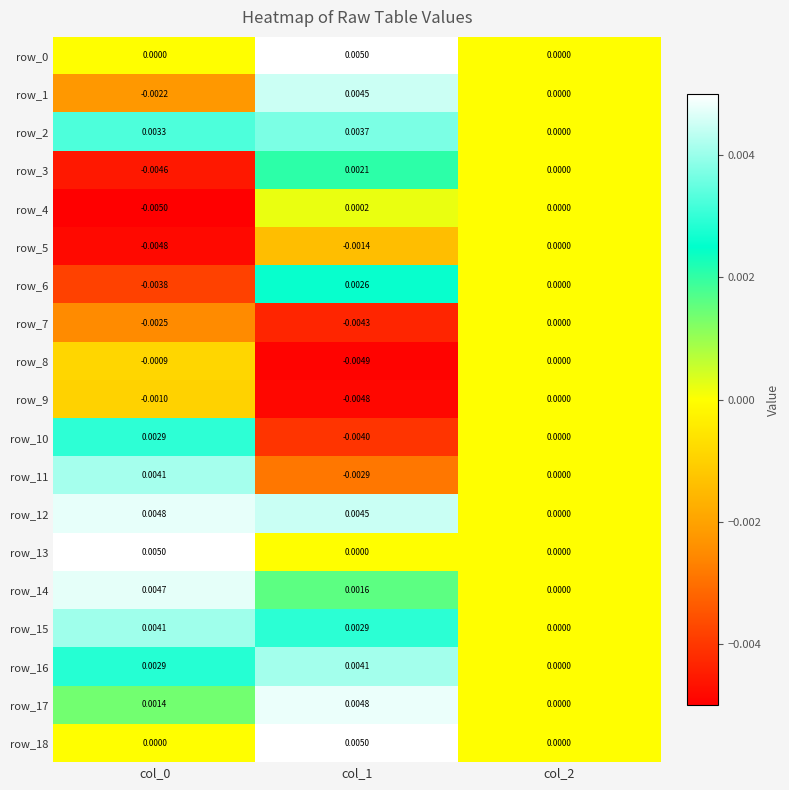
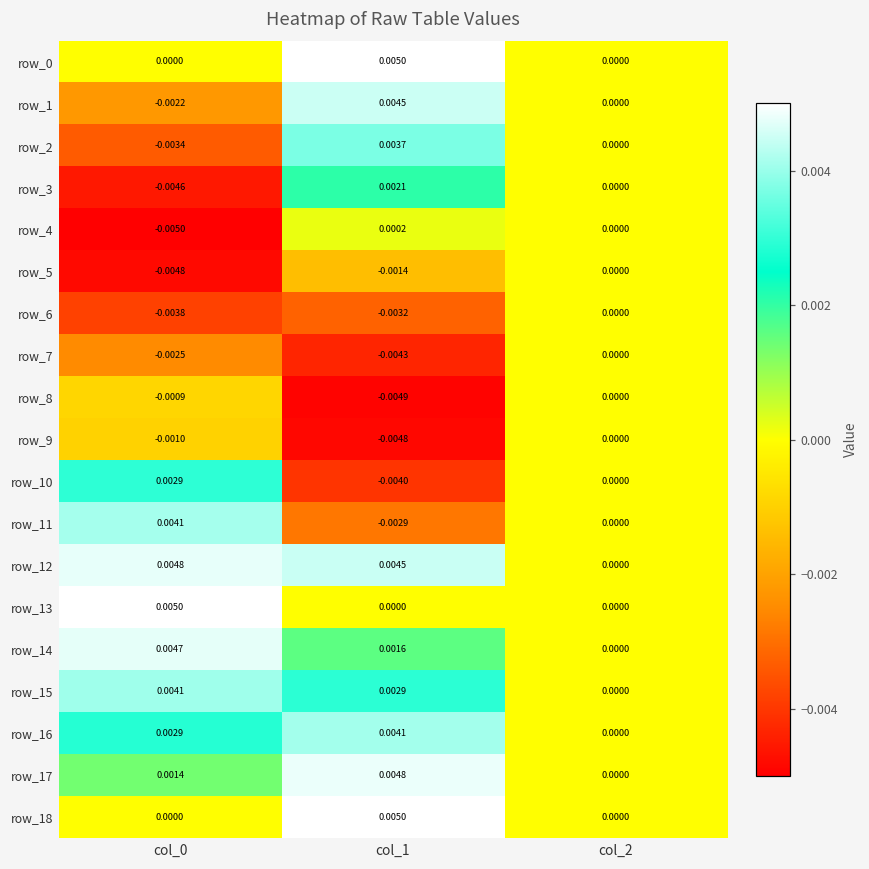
row_2, col_0: 0.0033 -> -0.0034
row_6, col_1: 0.0026 -> -0.0032
